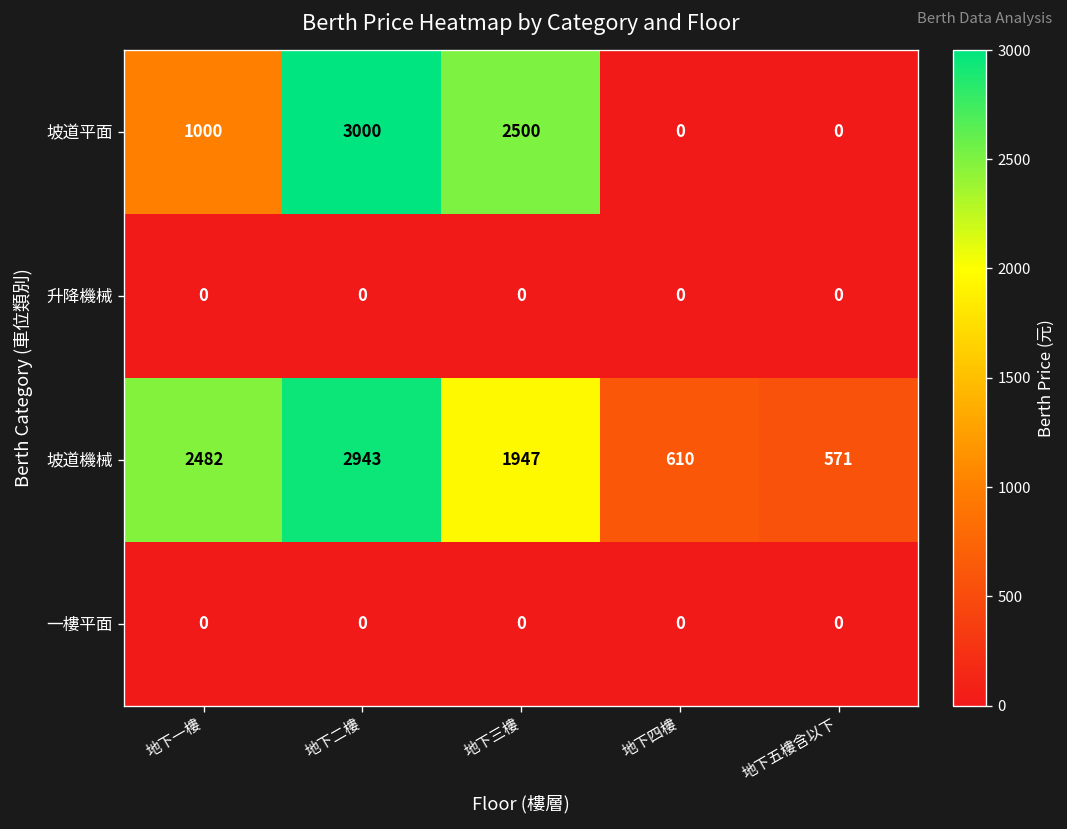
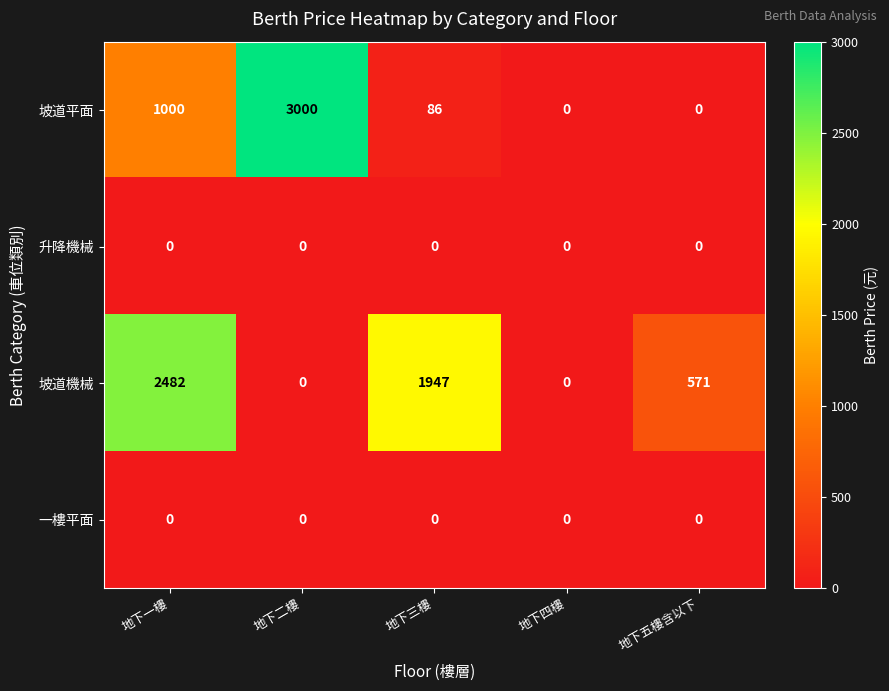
坡道平面, 地下三樓: 2500 -> 86
坡道機械, 地下二樓: 2943 -> 0
坡道機械, 地下四樓: 610 -> 0
